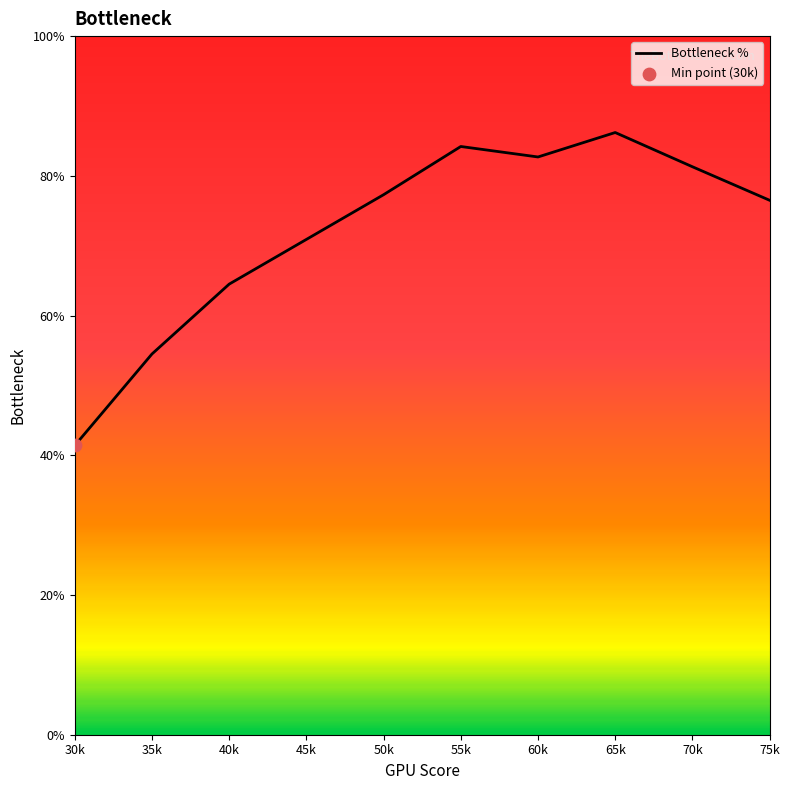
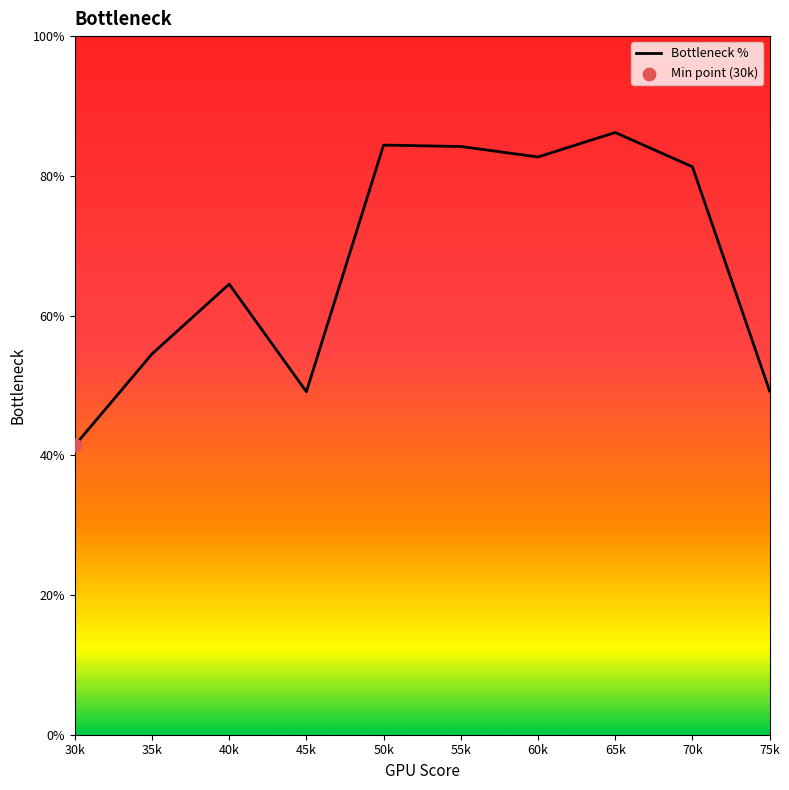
Bottleneck %, 45k: 71% -> 49%
Bottleneck %, 50k: 77% -> 84%
Bottleneck %, 75k: 77% -> 49%
